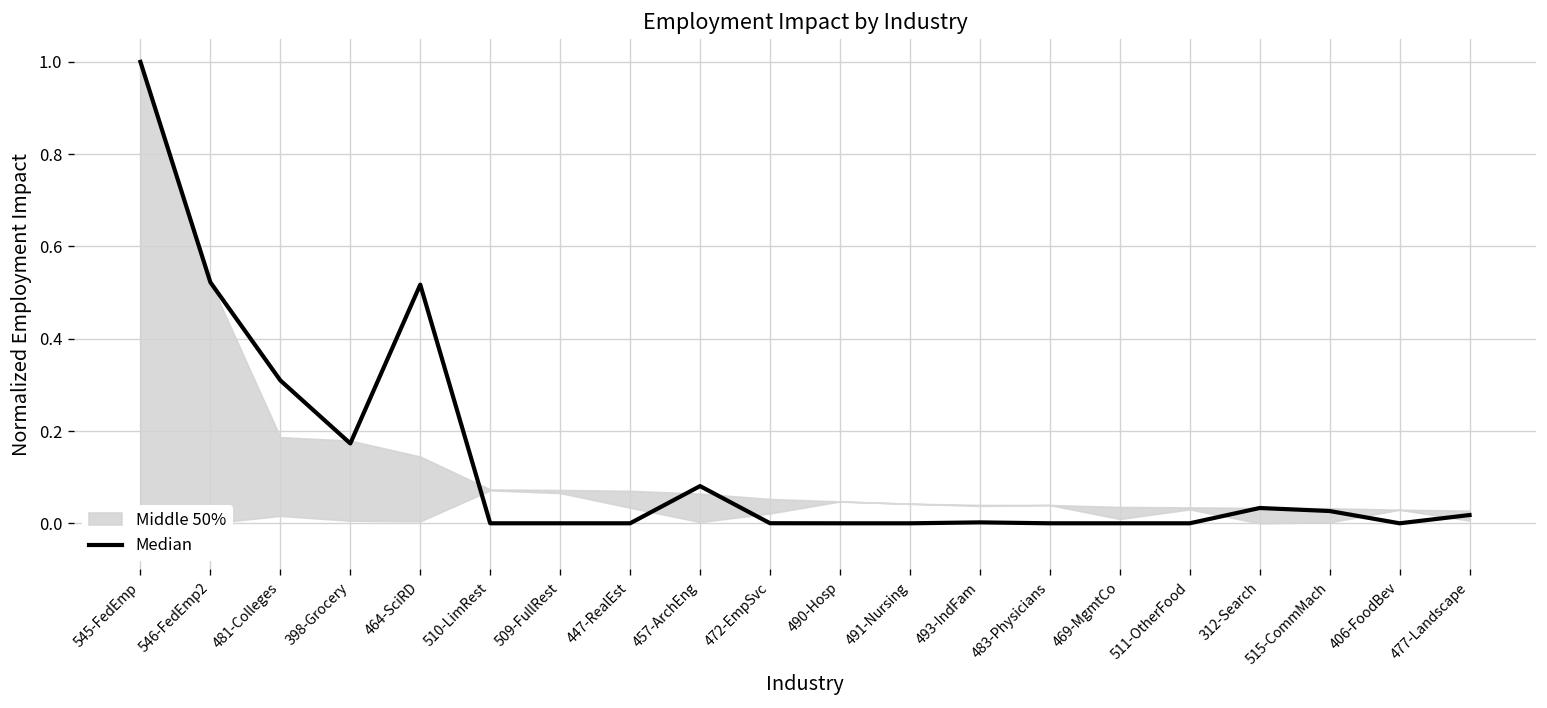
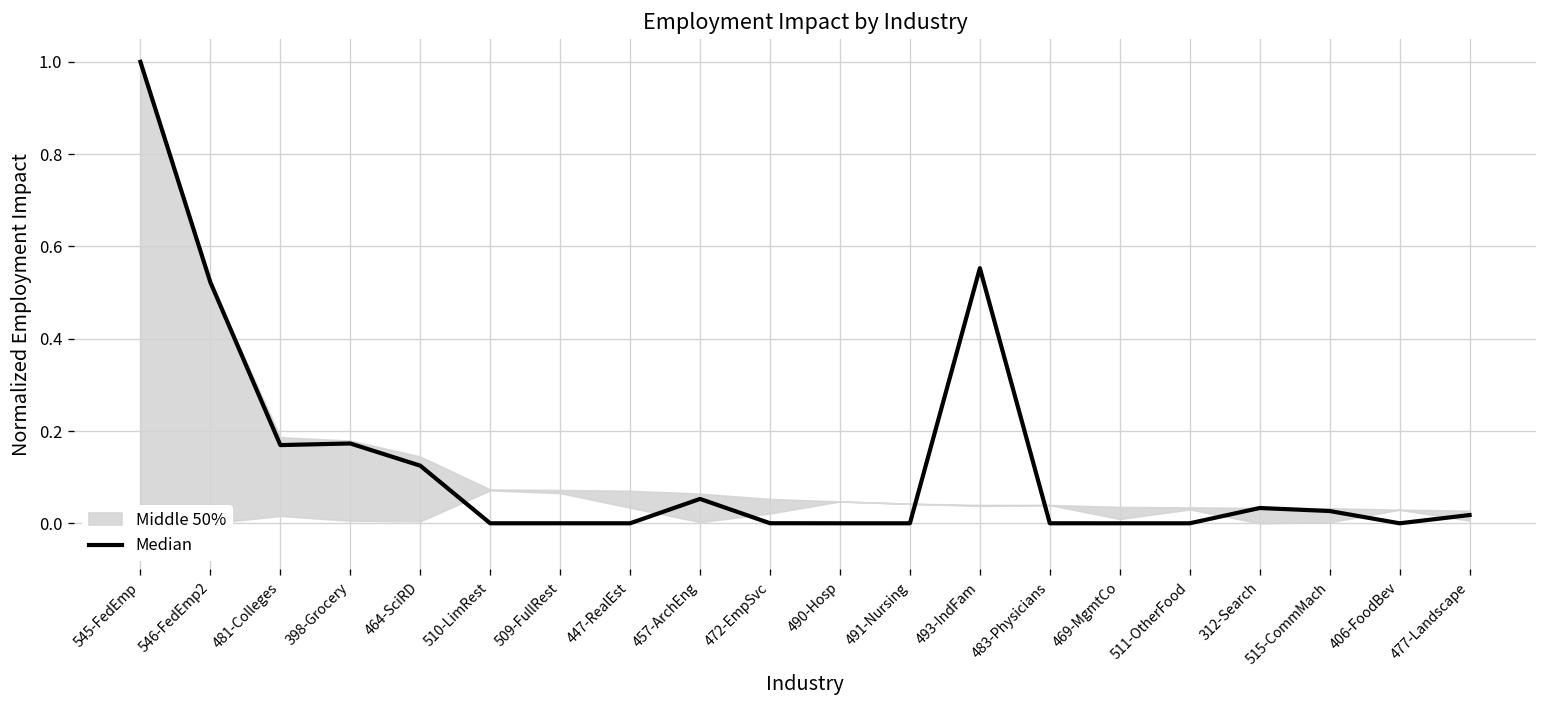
Median, 481-Colleges: 0.31 -> 0.17
Median, 464-SciRD: 0.52 -> 0.12
Median, 457-ArchEng: 0.08 -> 0.05
Median, 493-IndFam: 0.00 -> 0.55
